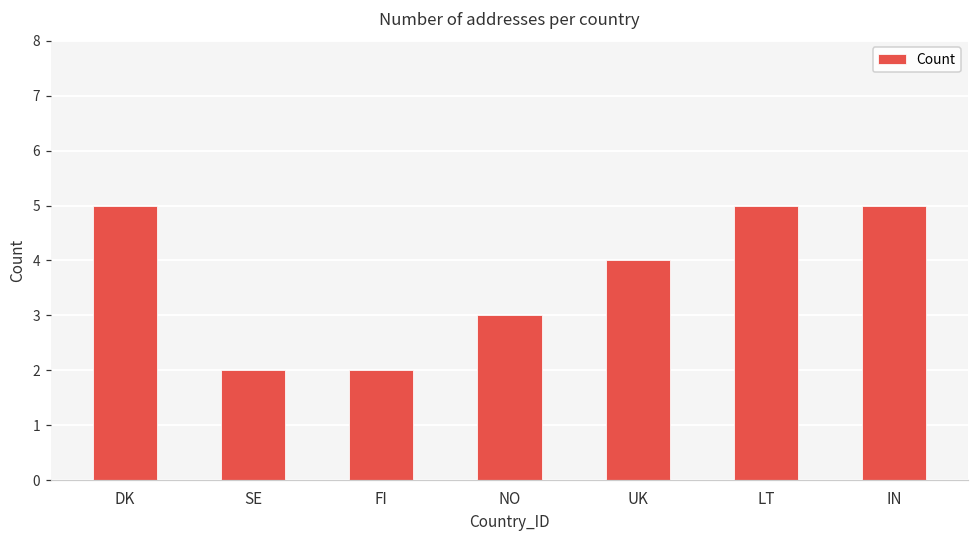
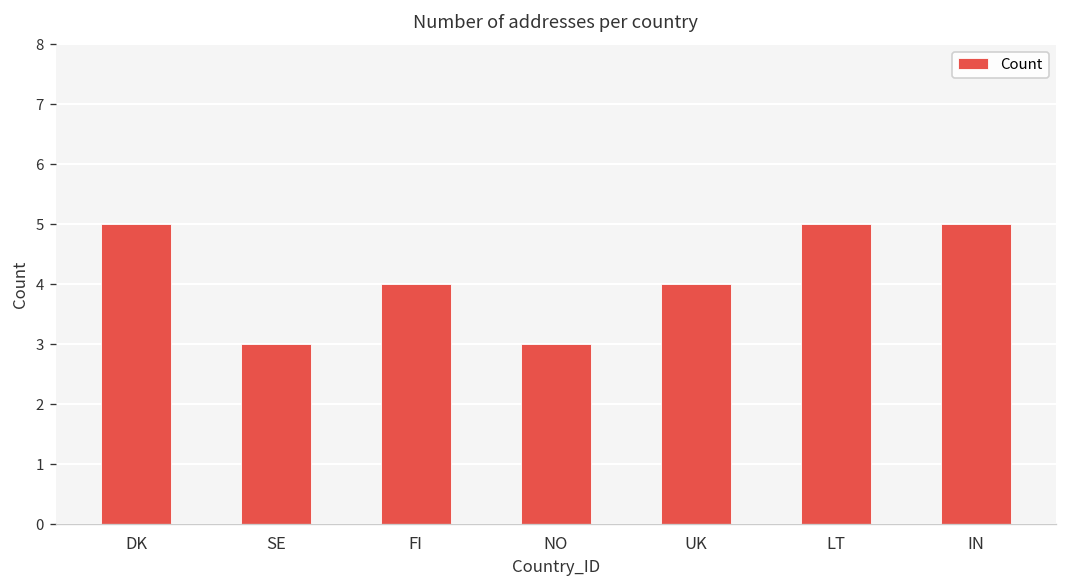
SE: 2 -> 3
FI: 2 -> 4
